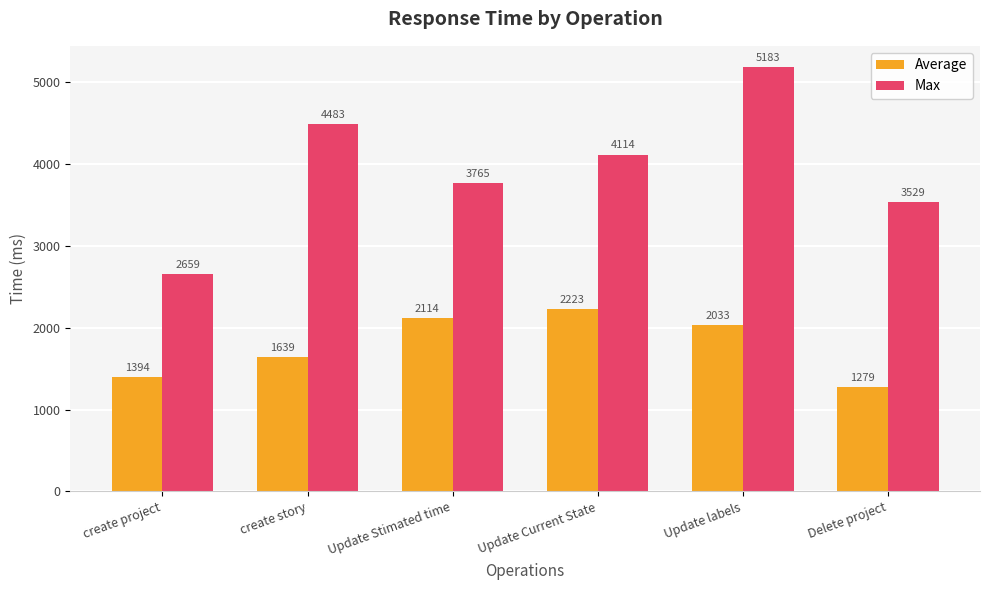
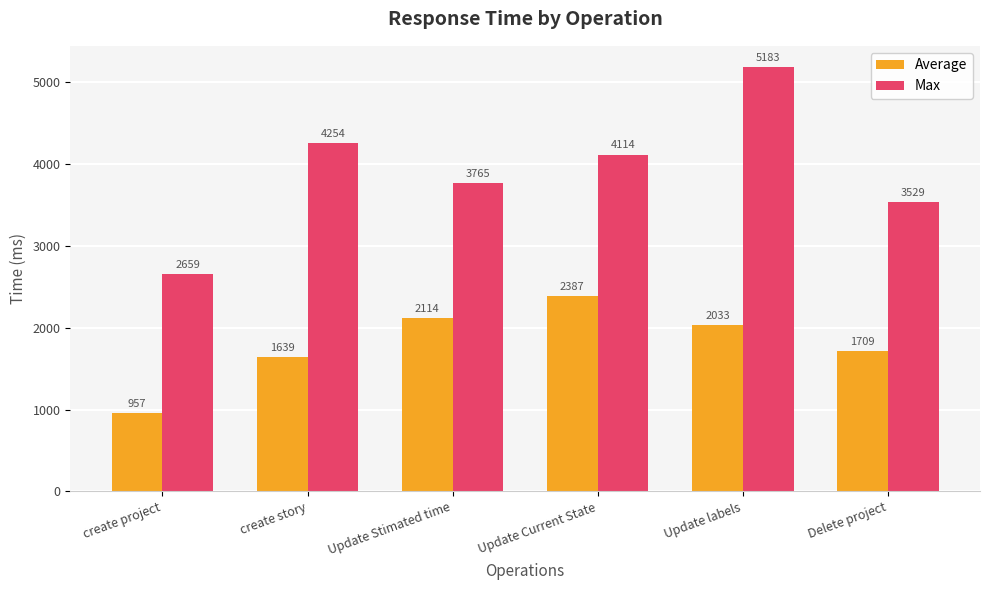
Average, create project: 1394 -> 957
Max, create story: 4483 -> 4254
Average, Update Current State: 2223 -> 2387
Average, Delete project: 1279 -> 1709
